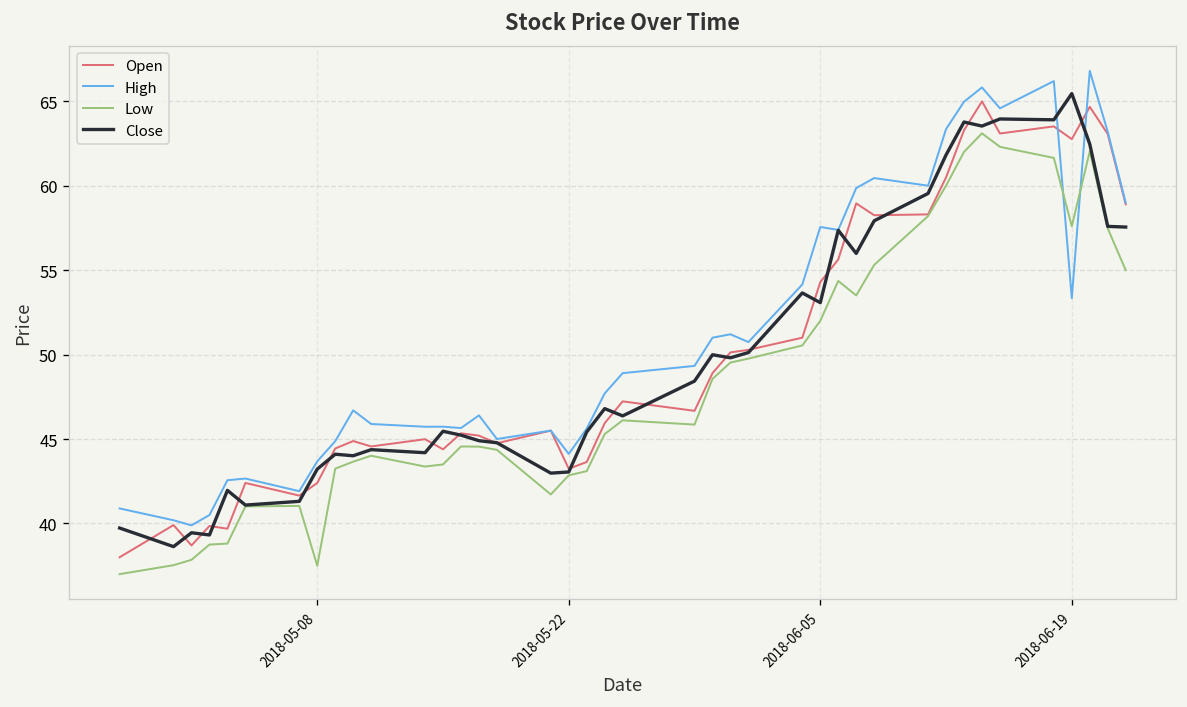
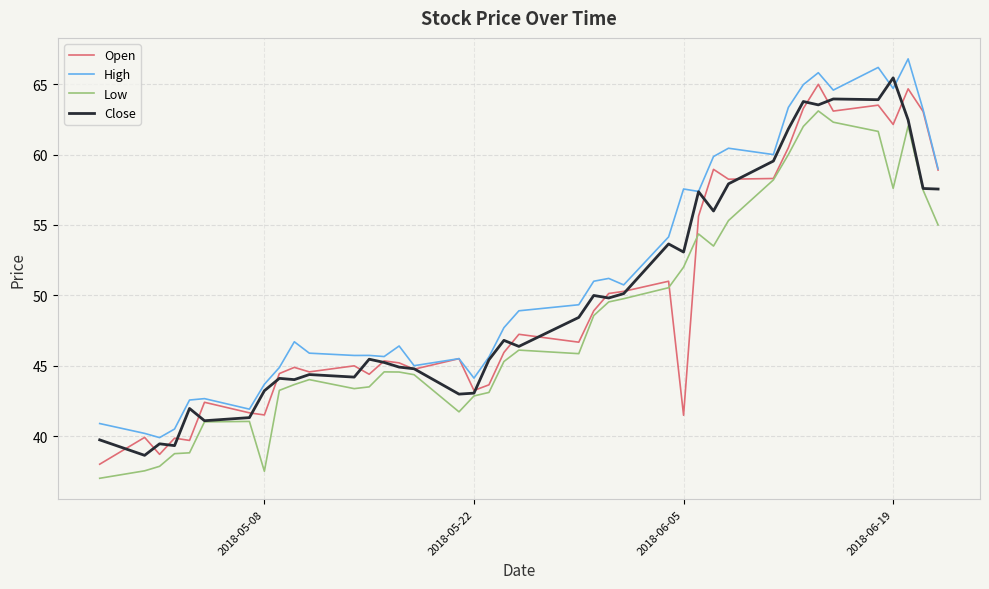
Open, 2018-05-08: 42.4 -> 41.5
Open, 2018-06-05: 54.3 -> 41.5
Open, 2018-06-19: 62.8 -> 62.1
High, 2018-06-19: 53.3 -> 64.7
